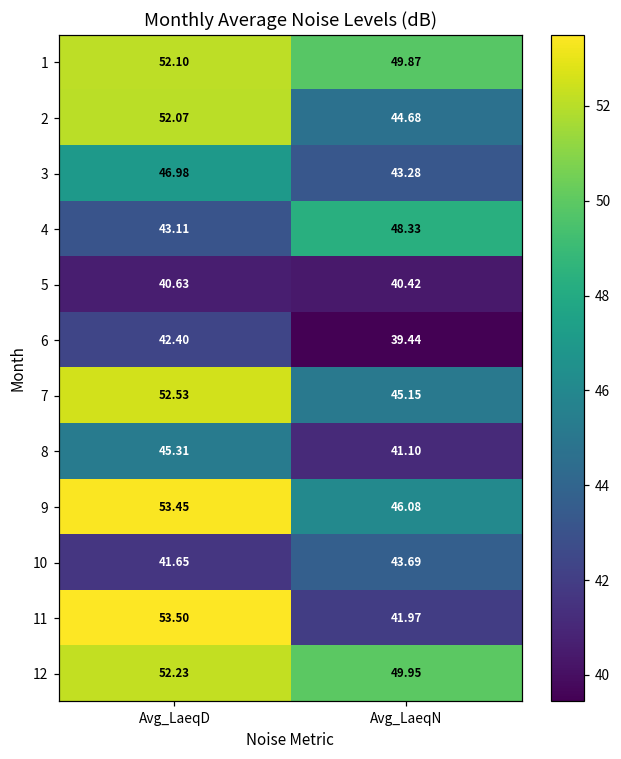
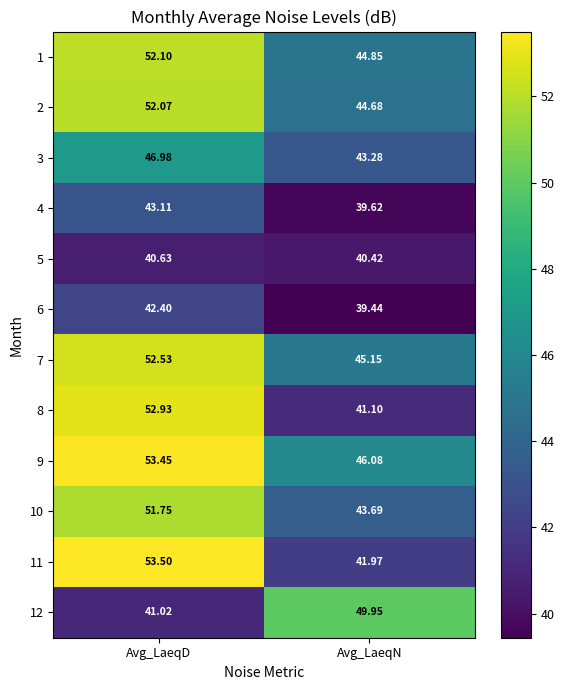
1, Avg_LaeqN: 49.87 -> 44.85
4, Avg_LaeqN: 48.33 -> 39.62
8, Avg_LaeqD: 45.31 -> 52.93
10, Avg_LaeqD: 41.65 -> 51.75
12, Avg_LaeqD: 52.23 -> 41.02
